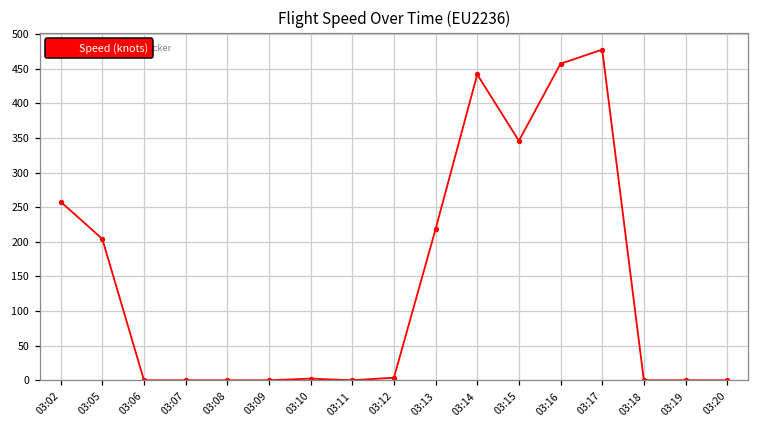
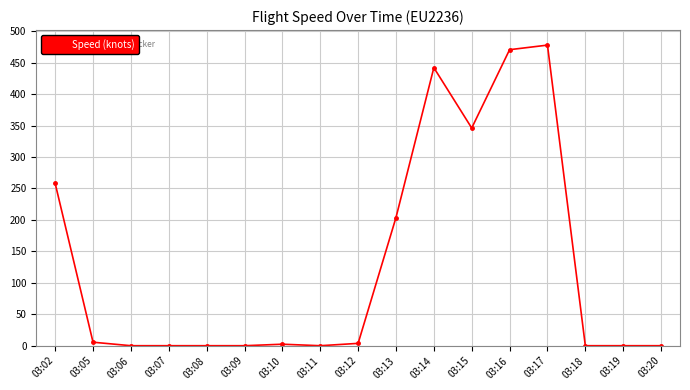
03:05: 200 -> 10
03:13: 220 -> 200
03:16: 460 -> 470
